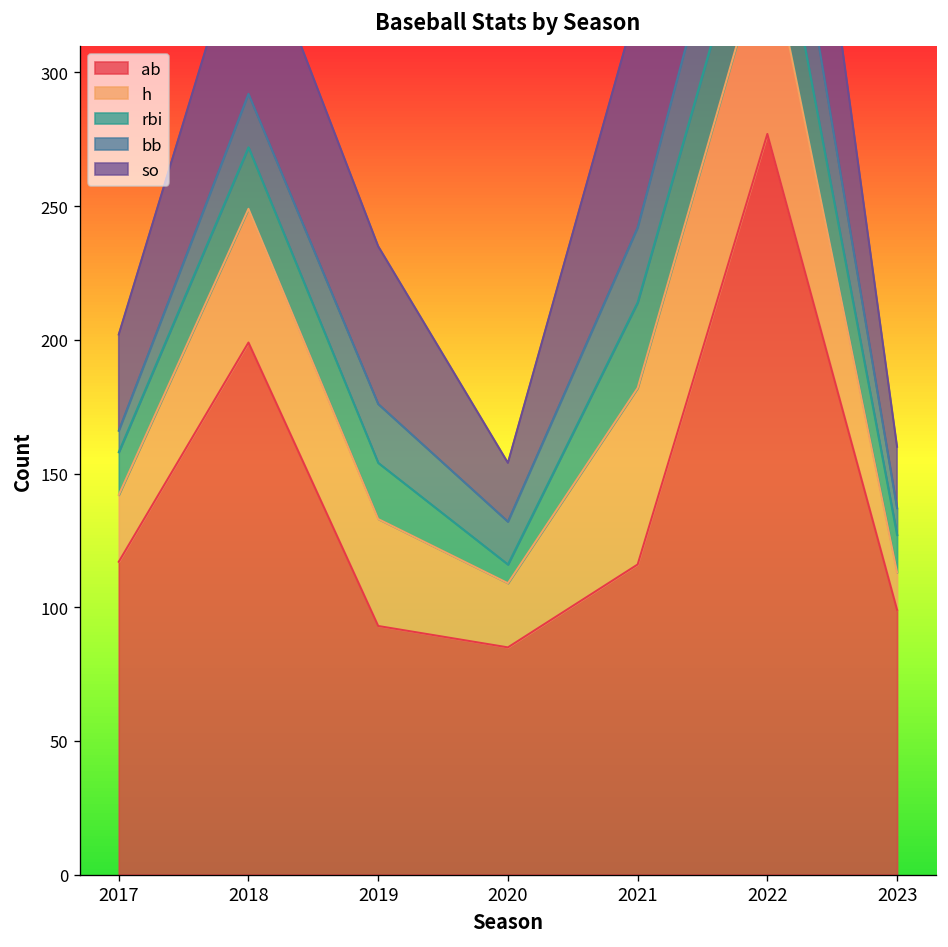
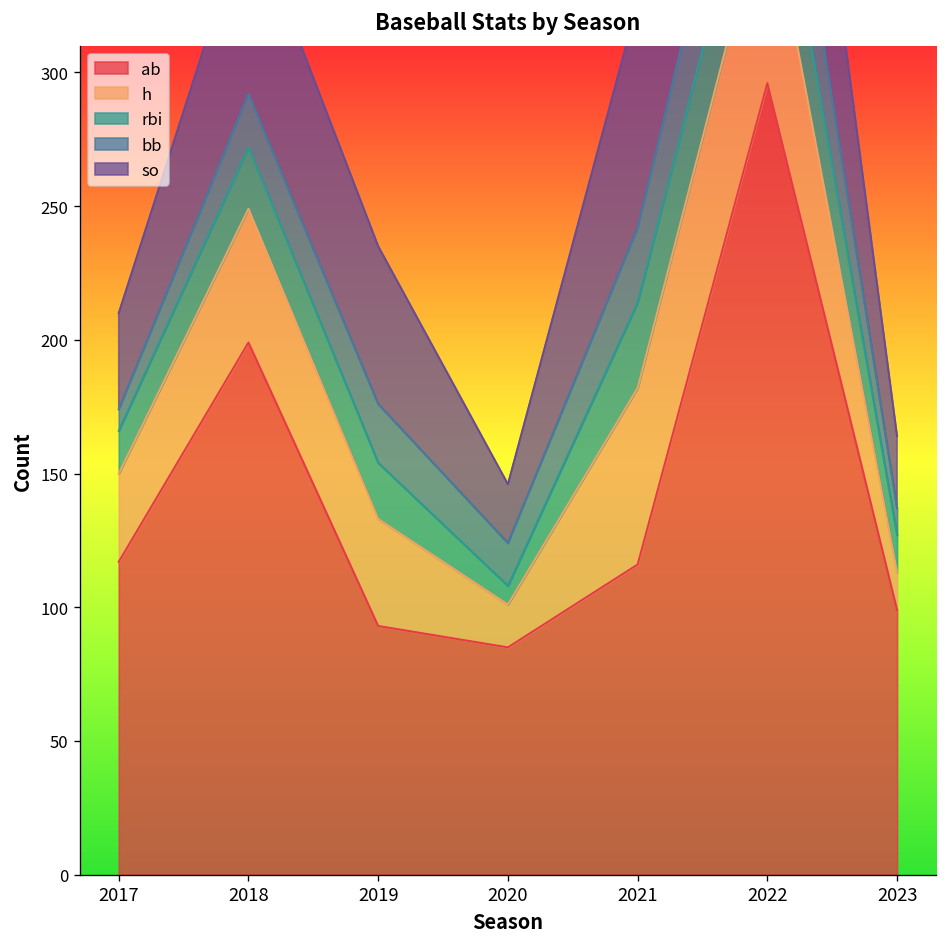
h, 2017: 25 -> 33
h, 2020: 24 -> 16
ab, 2022: 277 -> 296
so, 2023: 23 -> 27
